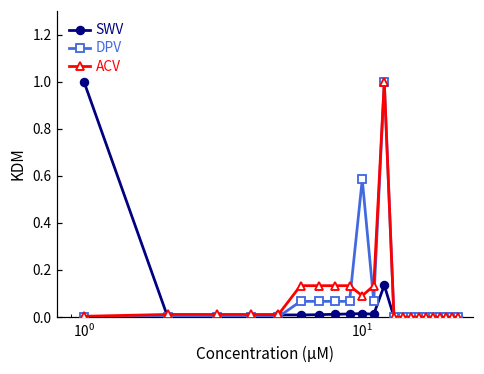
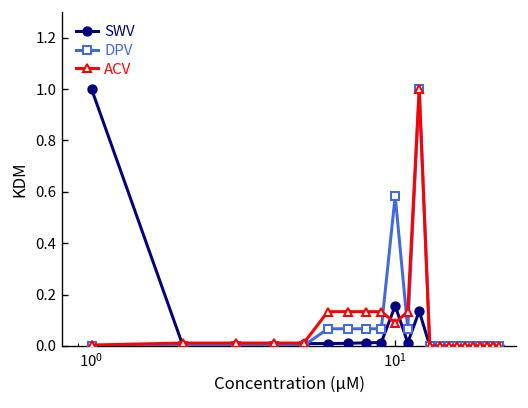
SWV, 10^1: 0.02 -> 0.16
